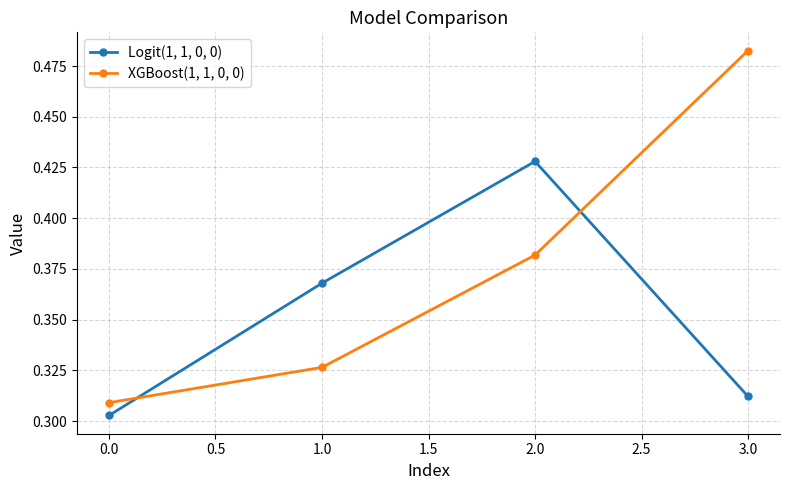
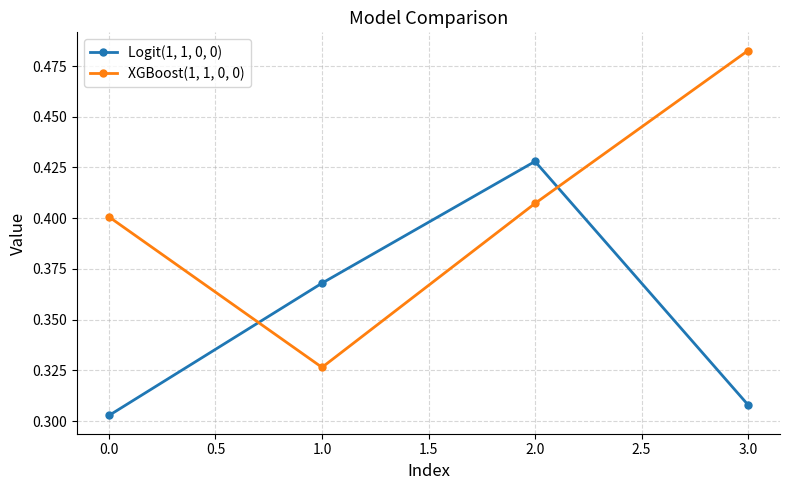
XGBoost(1, 1, 0, 0), 0.0: 0.309 -> 0.401
XGBoost(1, 1, 0, 0), 2.0: 0.382 -> 0.407
Logit(1, 1, 0, 0), 3.0: 0.312 -> 0.308
